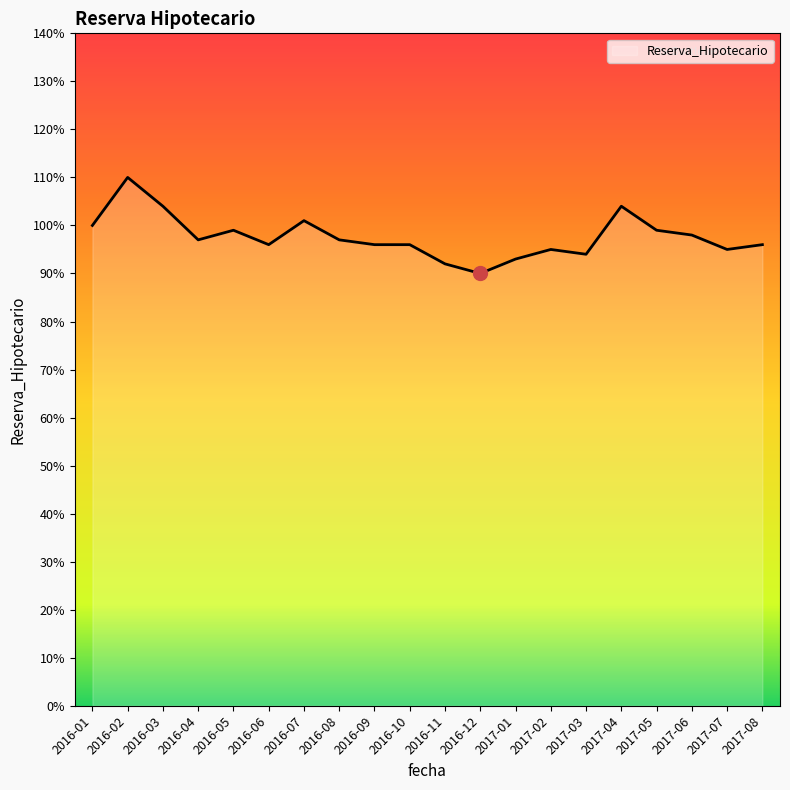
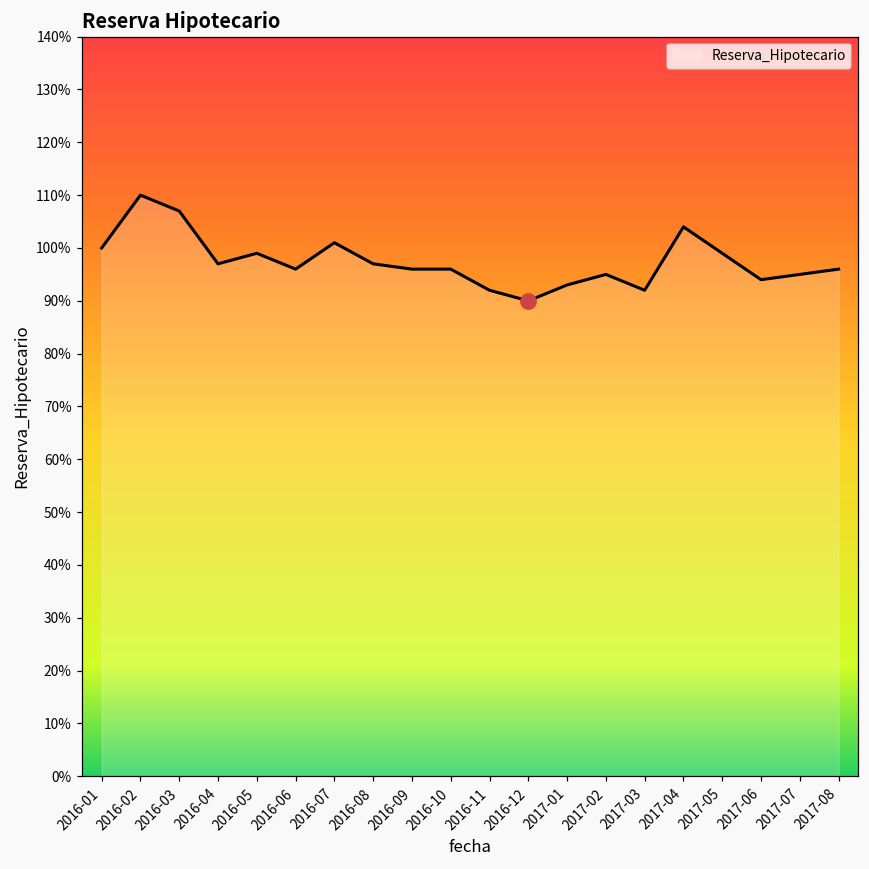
Reserva_Hipotecario, 2016-03: 104% -> 107%
Reserva_Hipotecario, 2017-03: 94% -> 92%
Reserva_Hipotecario, 2017-06: 98% -> 94%
